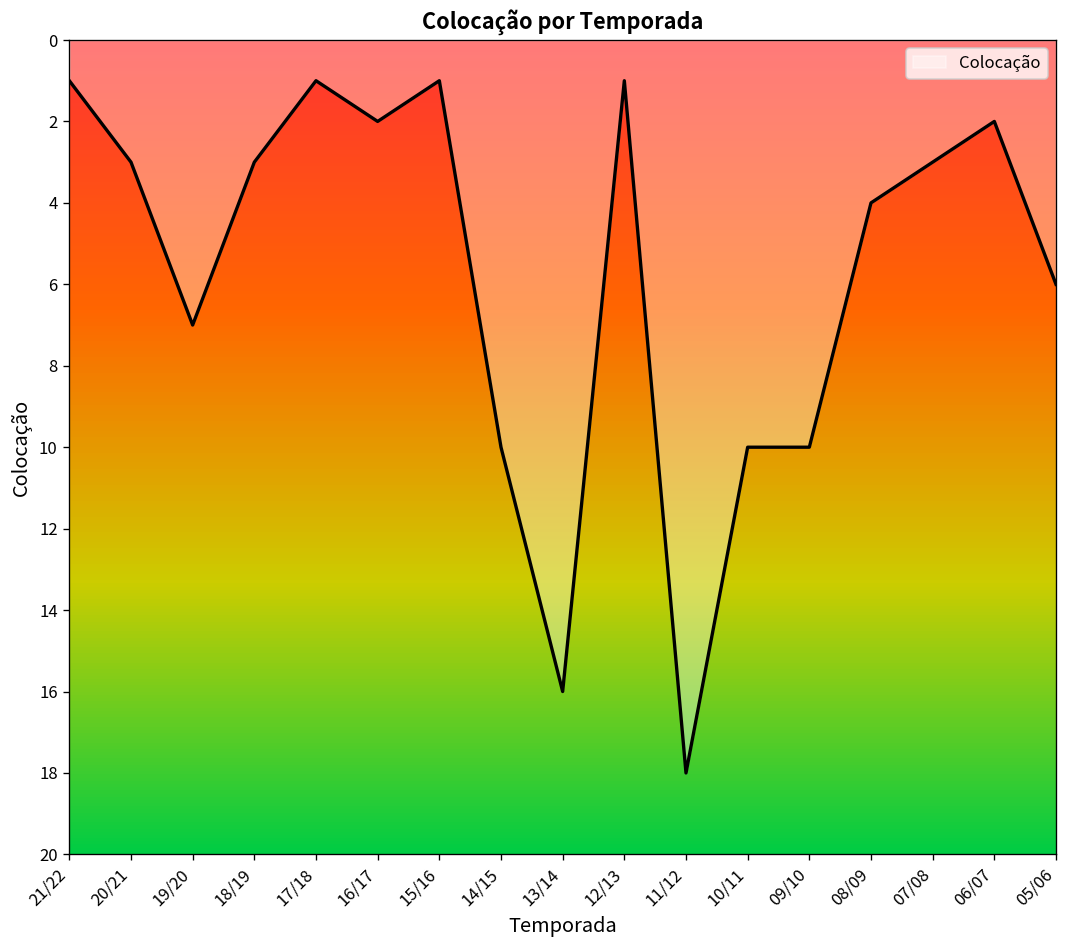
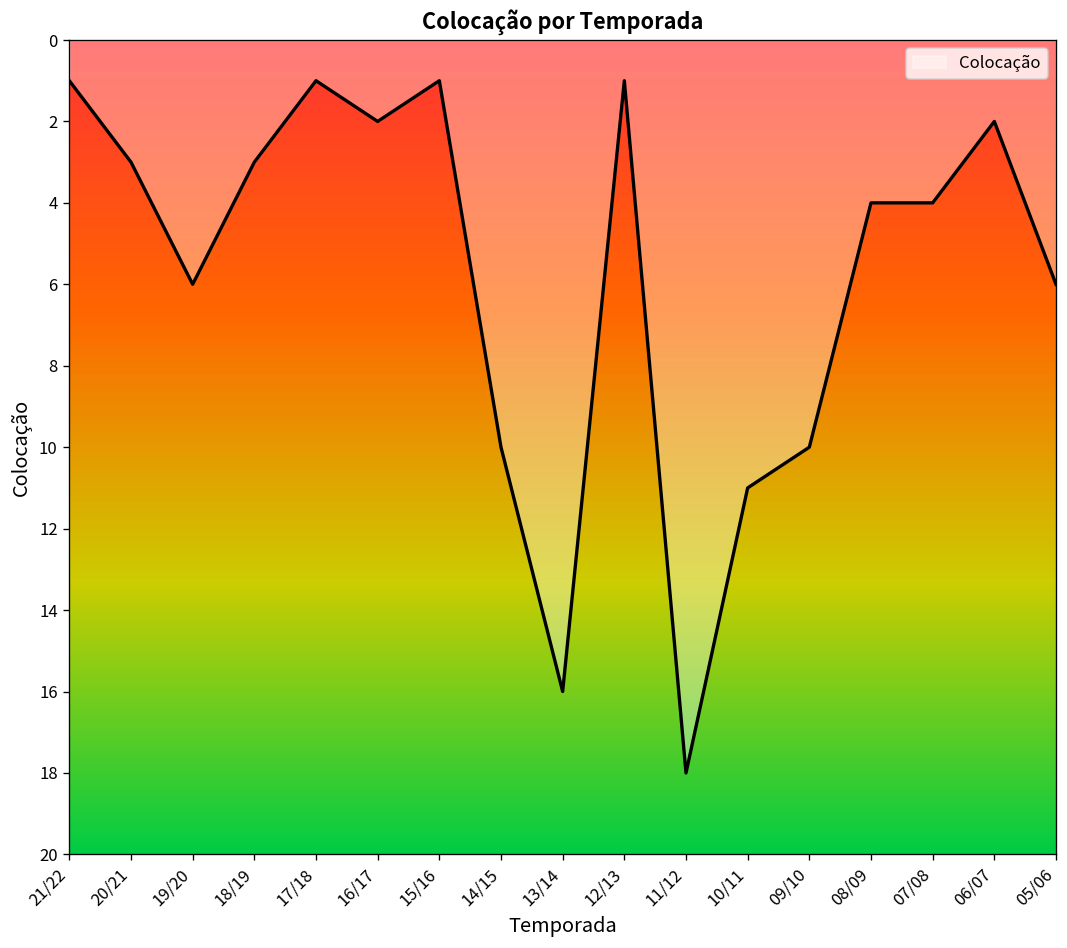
19/20: 7 -> 6
10/11: 10 -> 11
07/08: 3 -> 4
